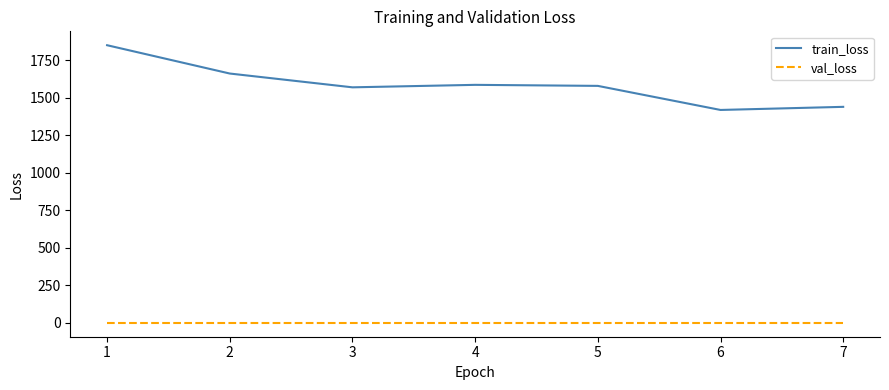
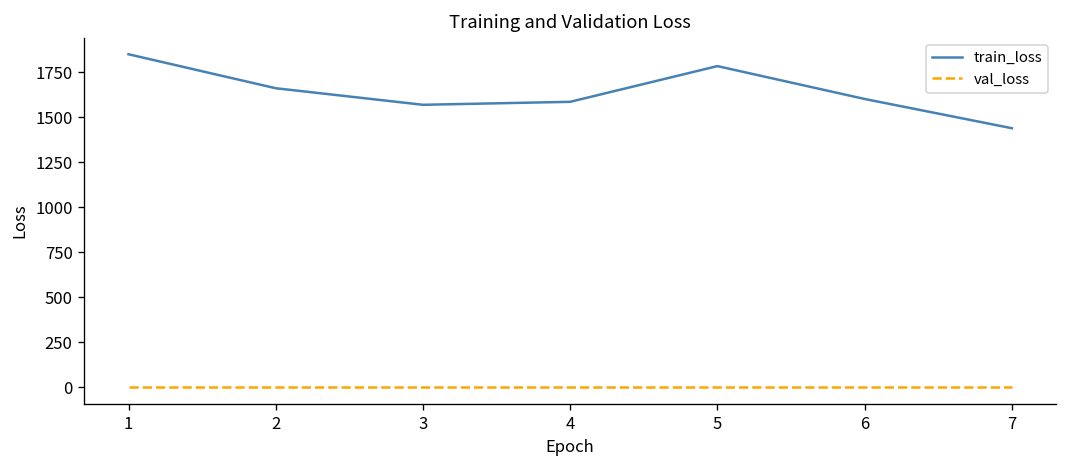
train_loss, 5: 1580 -> 1790
train_loss, 6: 1420 -> 1600
